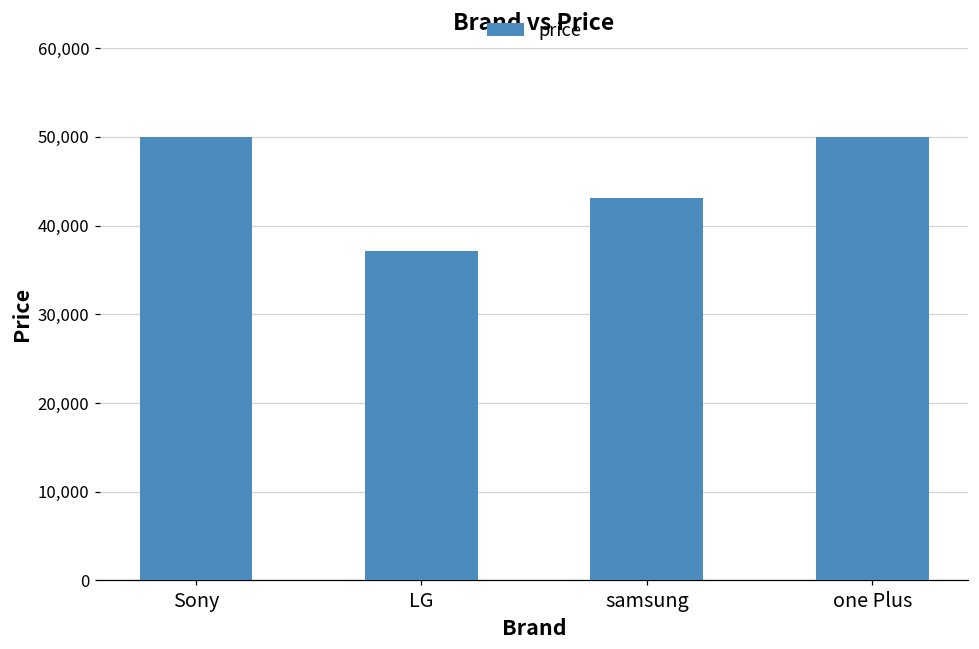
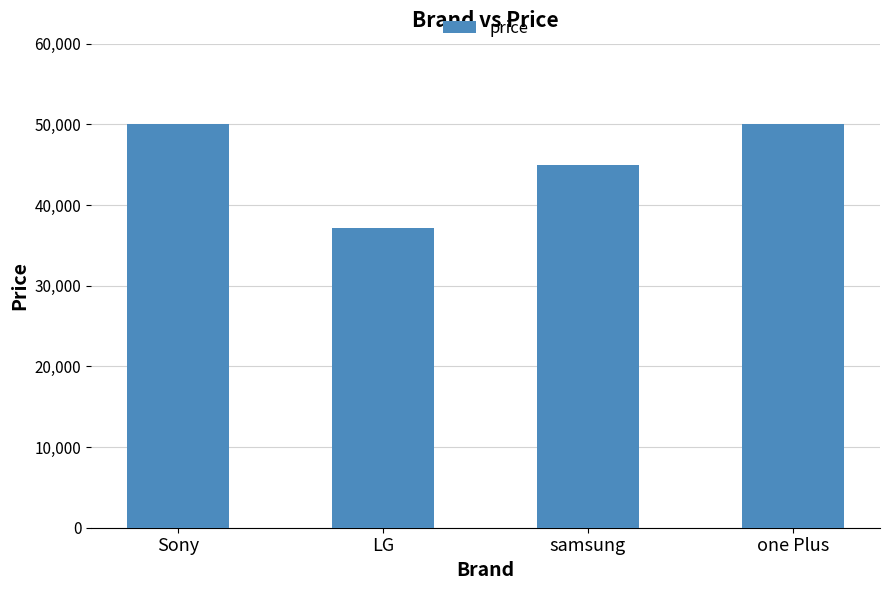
samsung: 43,000 -> 45,000
